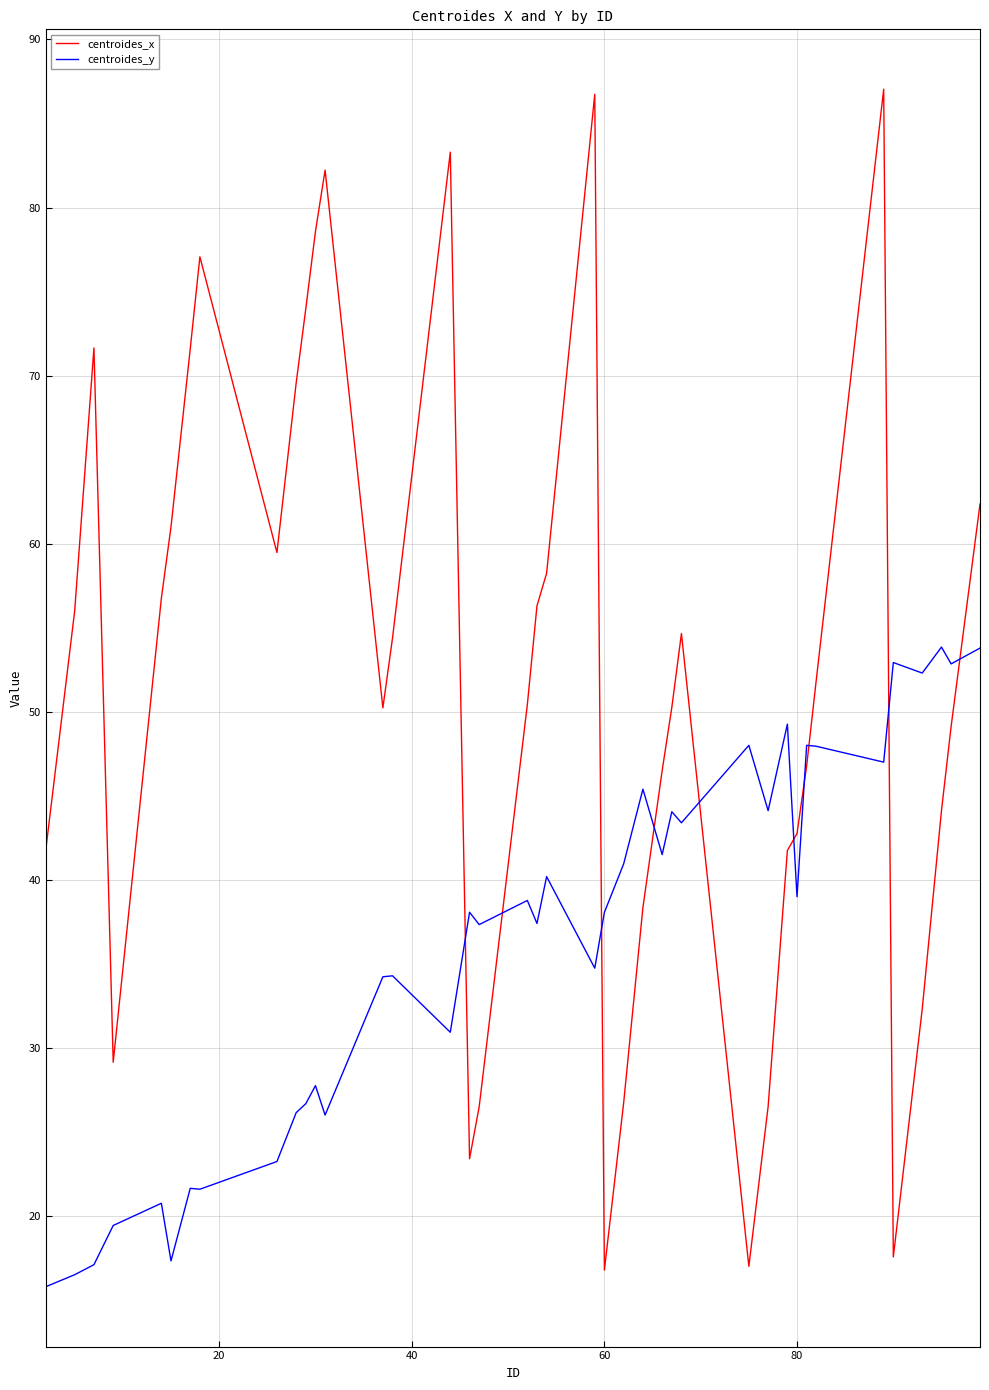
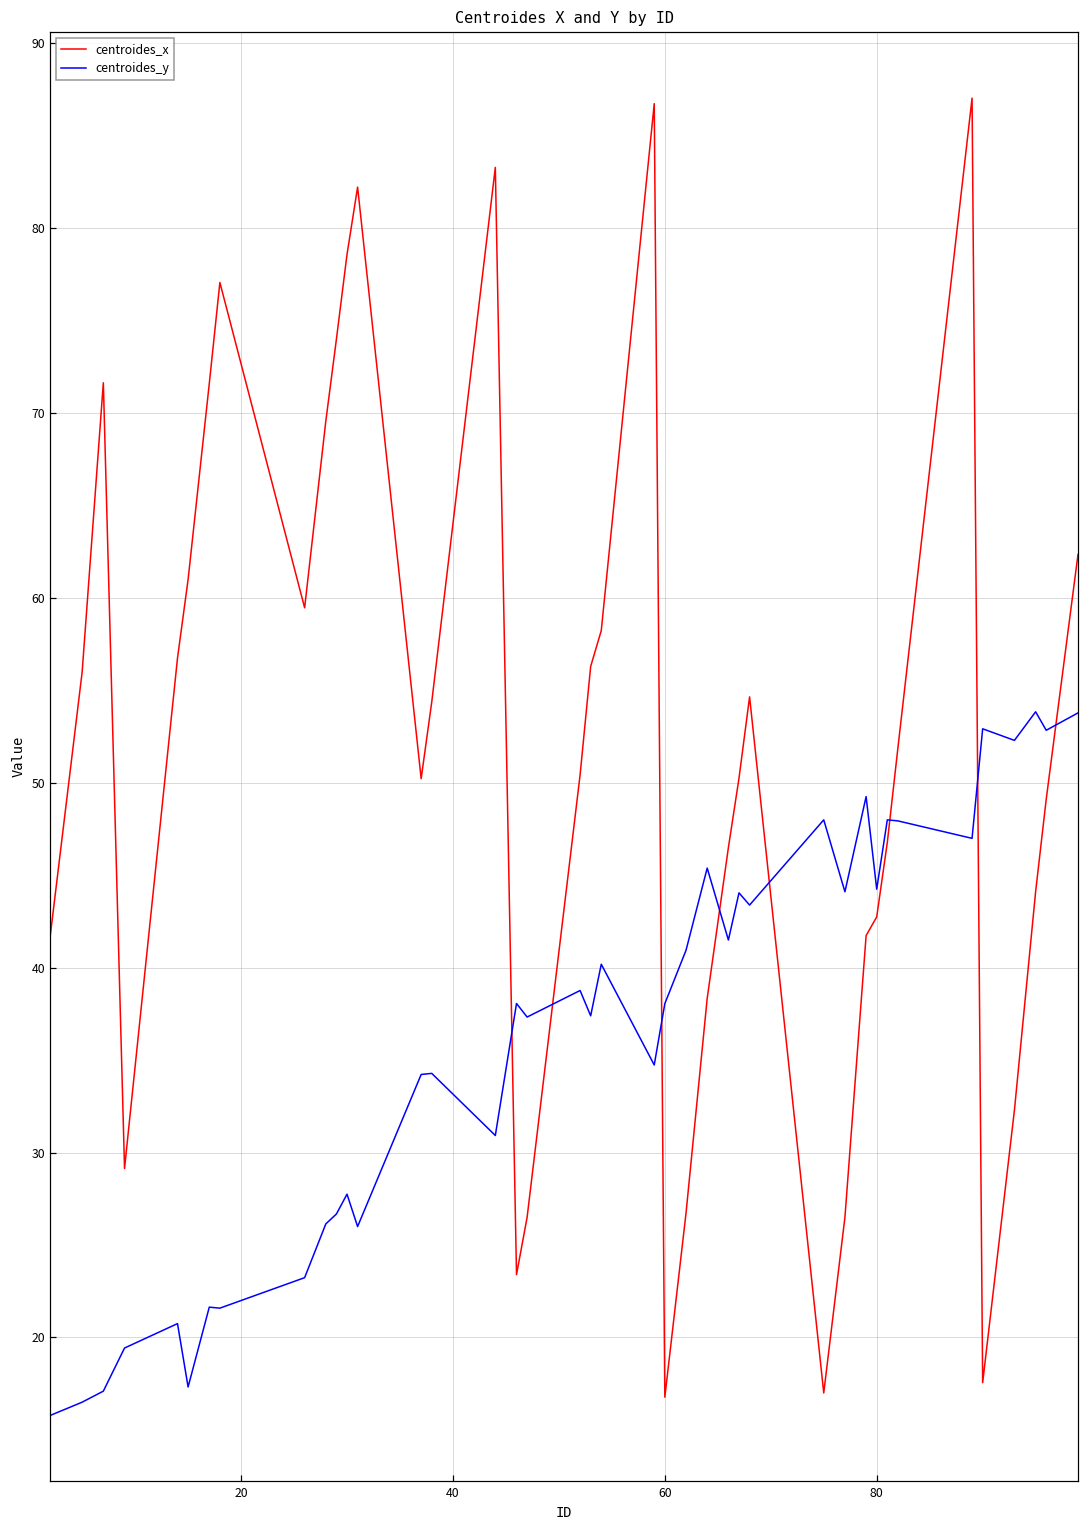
centroides_y, 80: 39.0 -> 44.3
